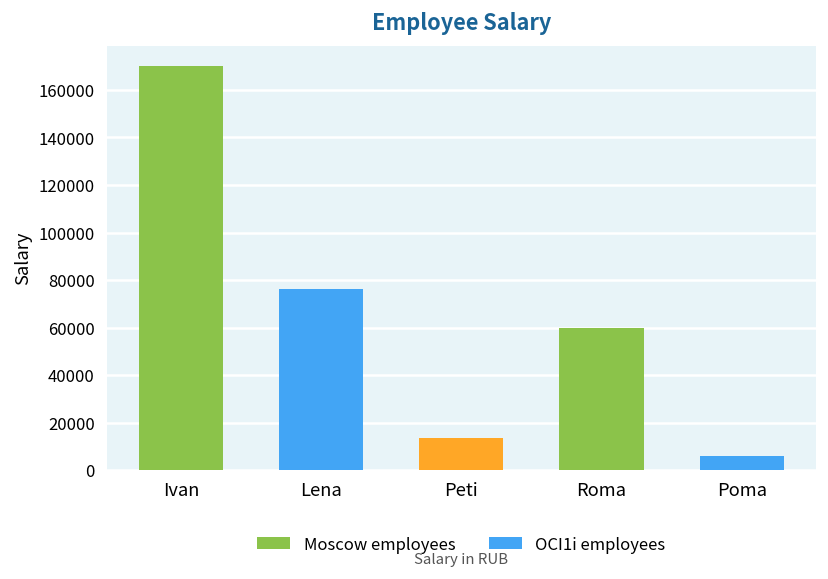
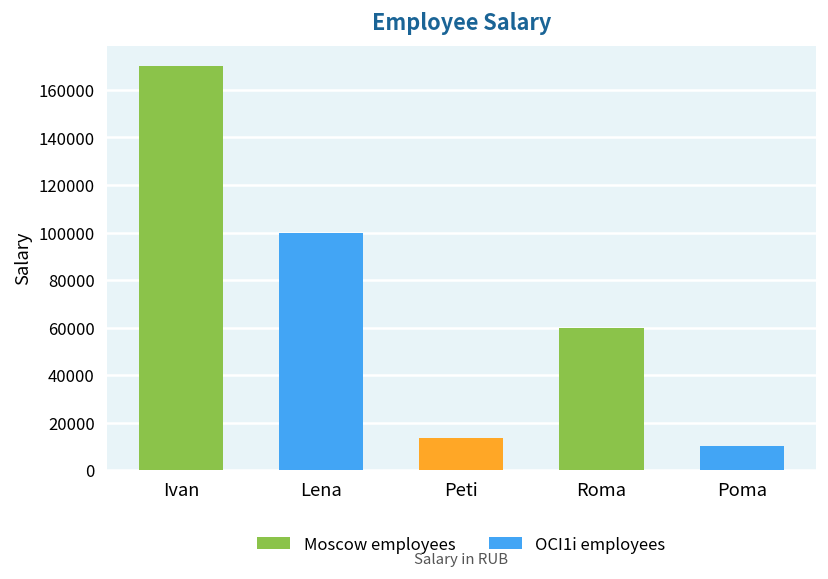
Lena: 76000 -> 100000
Poma: 6000 -> 10000
